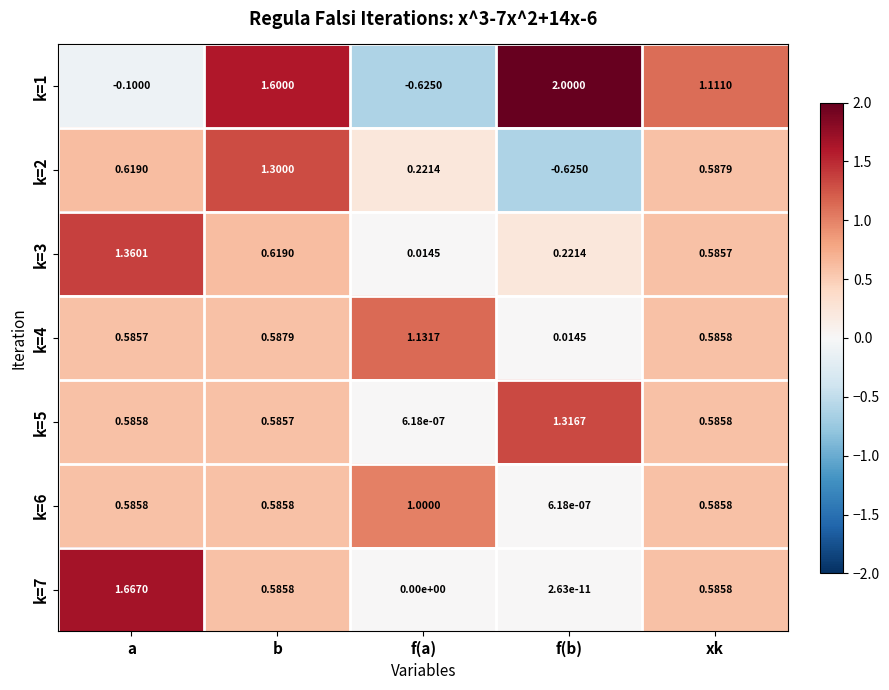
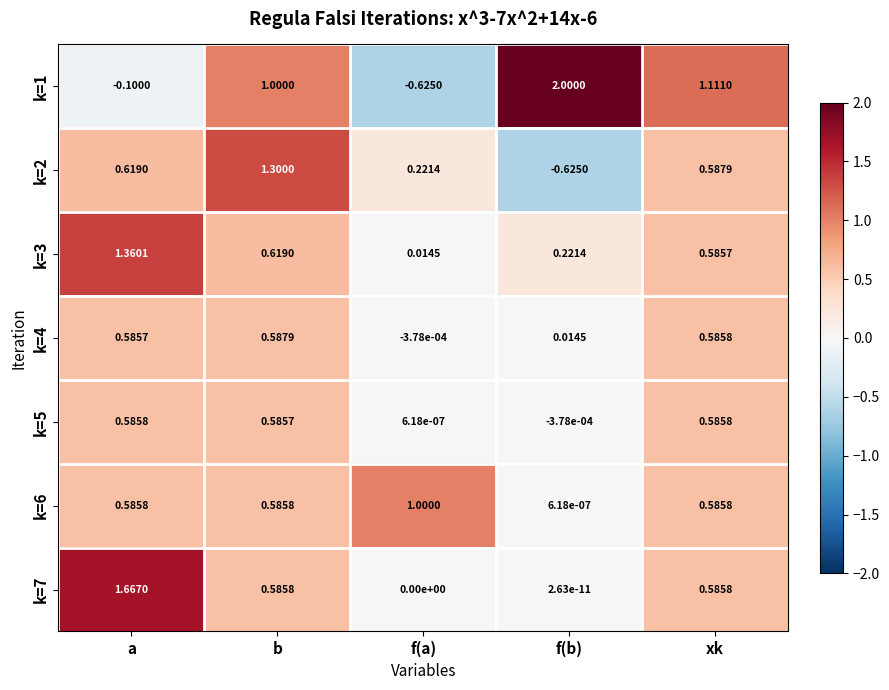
k=1, b: 1.6000 -> 1.0000
k=4, f(a): 1.1317 -> -3.78e-04
k=5, f(b): 1.3167 -> -3.78e-04
